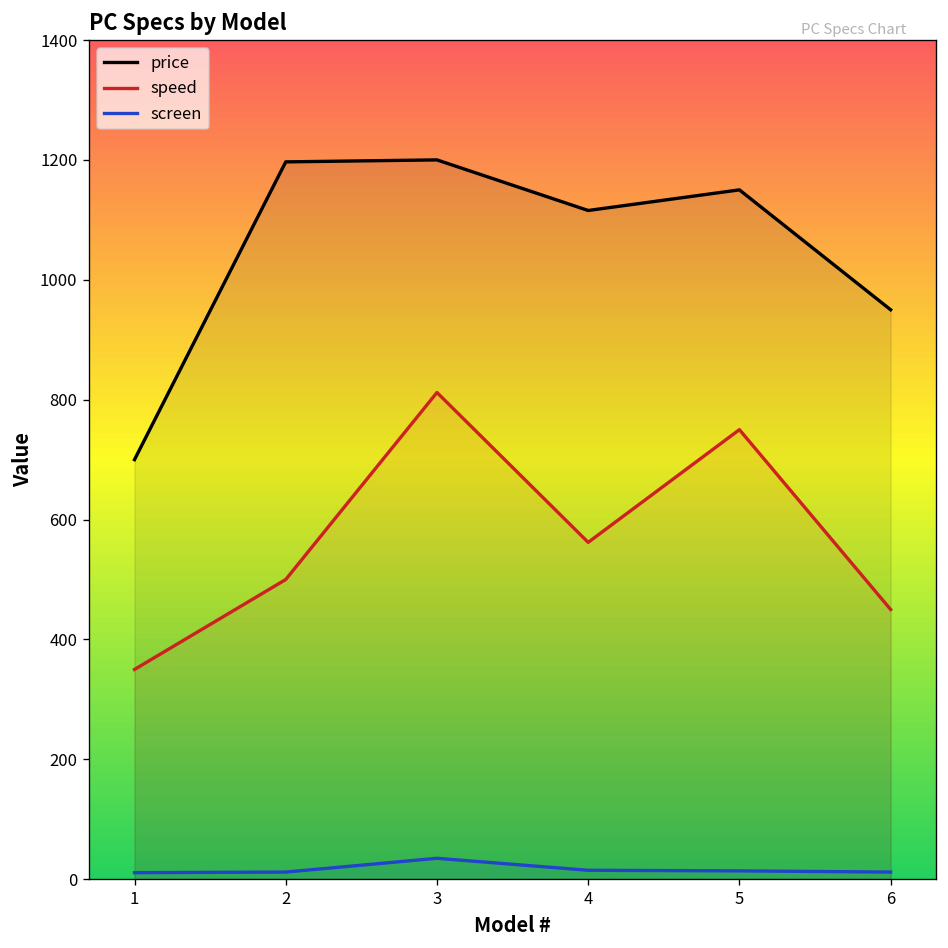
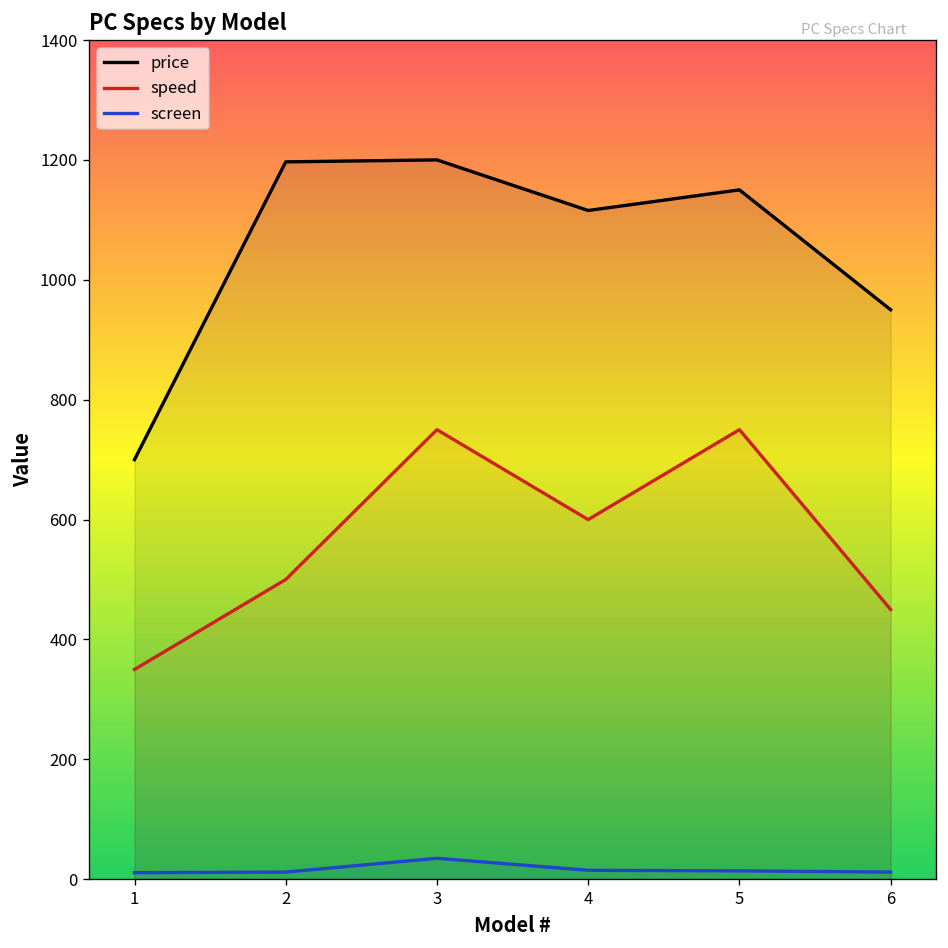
speed, 3: 810 -> 750
speed, 4: 560 -> 600
